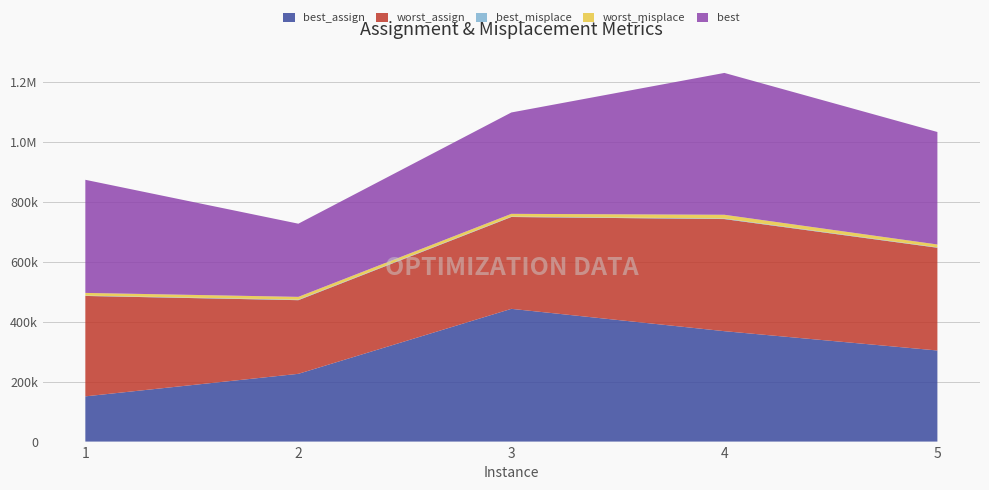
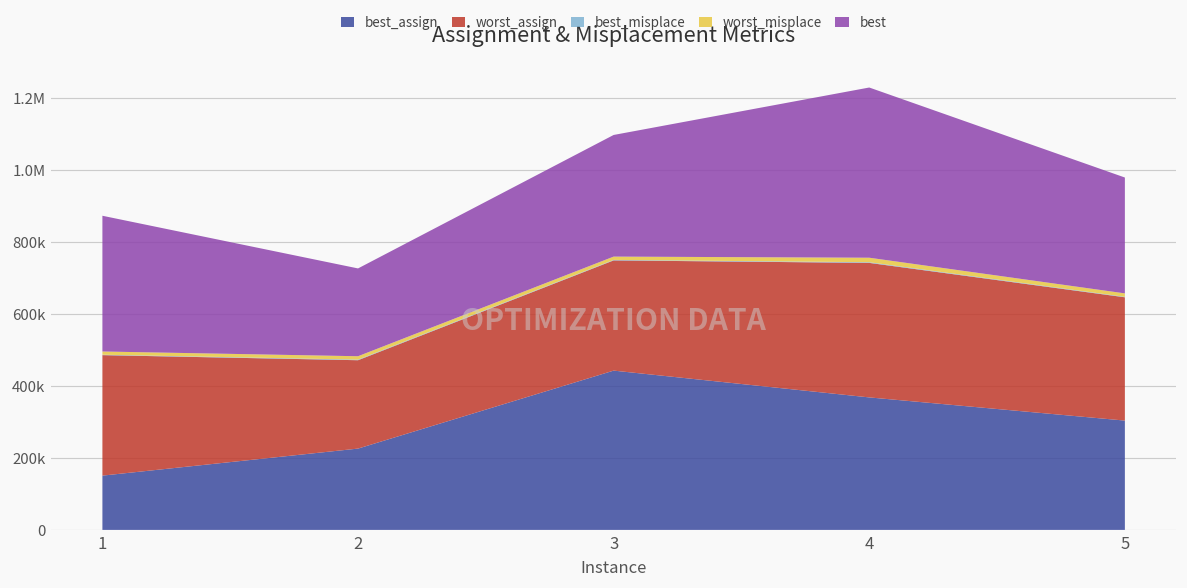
best, 5: 380000 -> 320000
